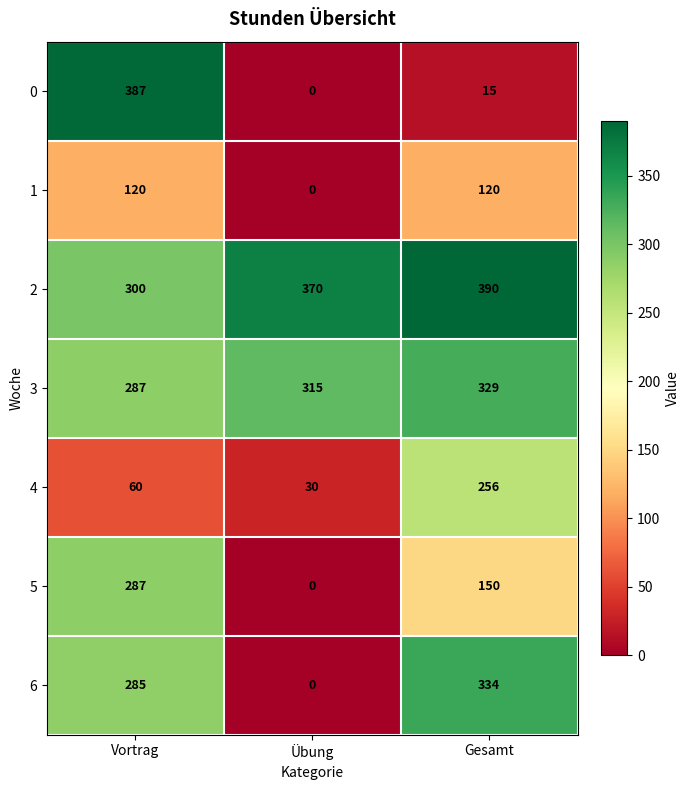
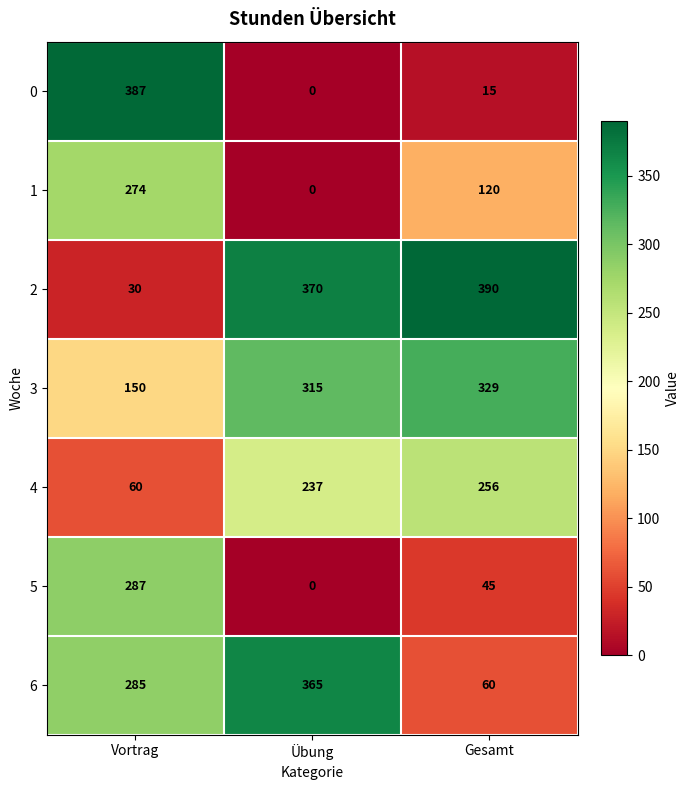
1, Vortrag: 120 -> 274
2, Vortrag: 300 -> 30
3, Vortrag: 287 -> 150
4, Übung: 30 -> 237
5, Gesamt: 150 -> 45
6, Übung: 0 -> 365
6, Gesamt: 334 -> 60
